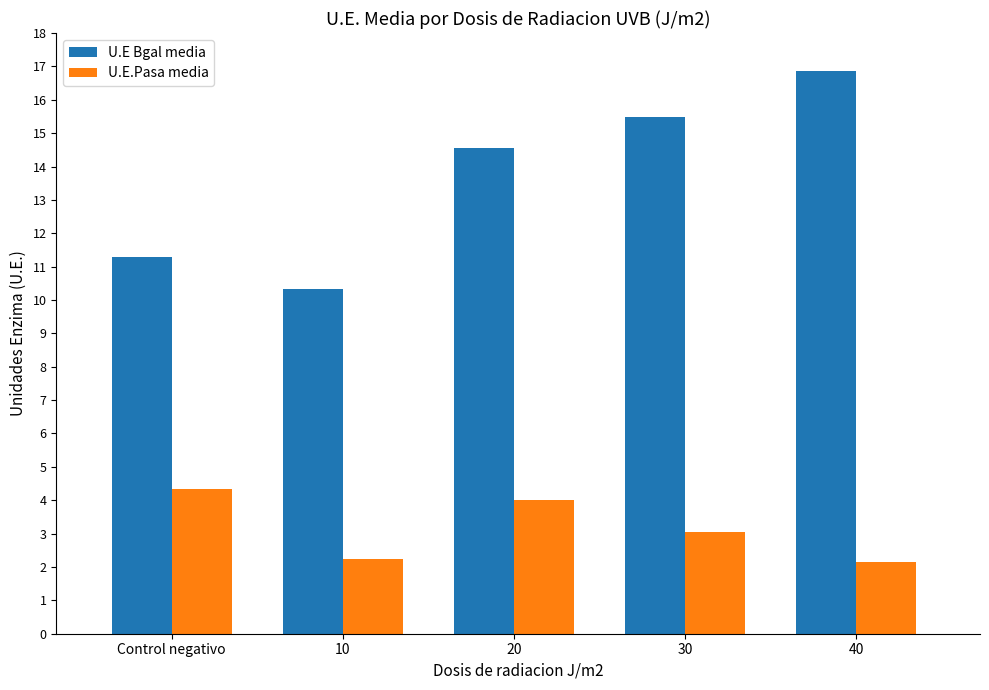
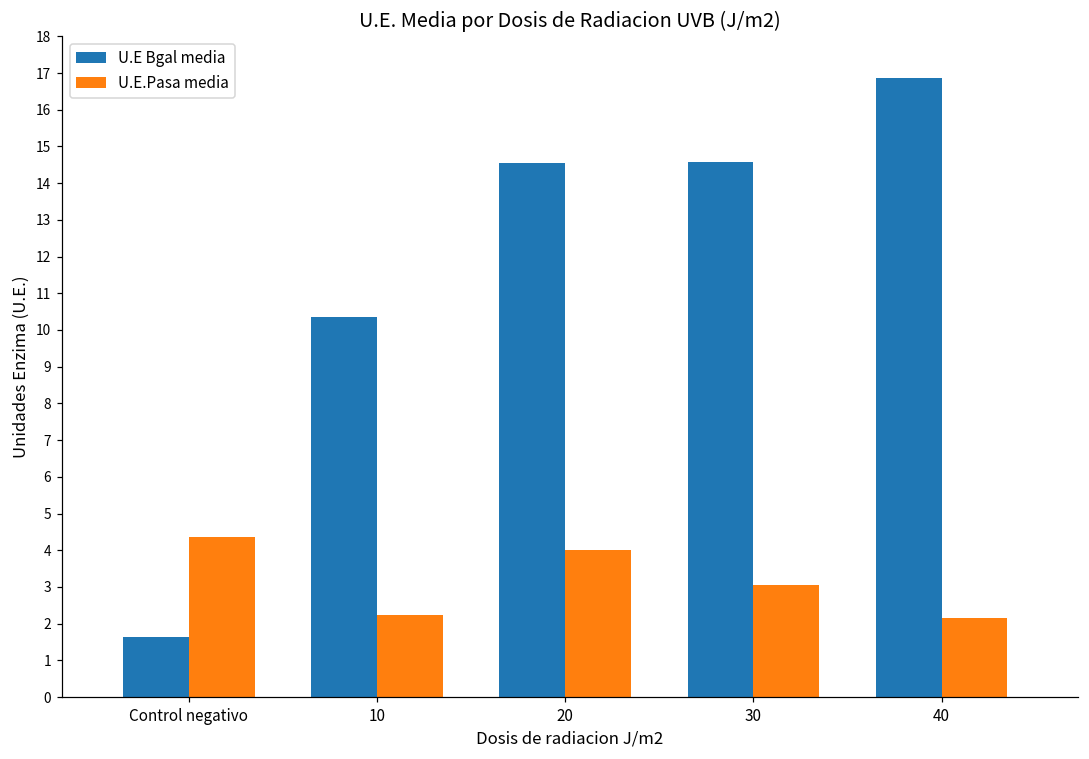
U.E Bgal media, Control negativo: 11.3 -> 1.6
U.E Bgal media, 30: 15.5 -> 14.6
